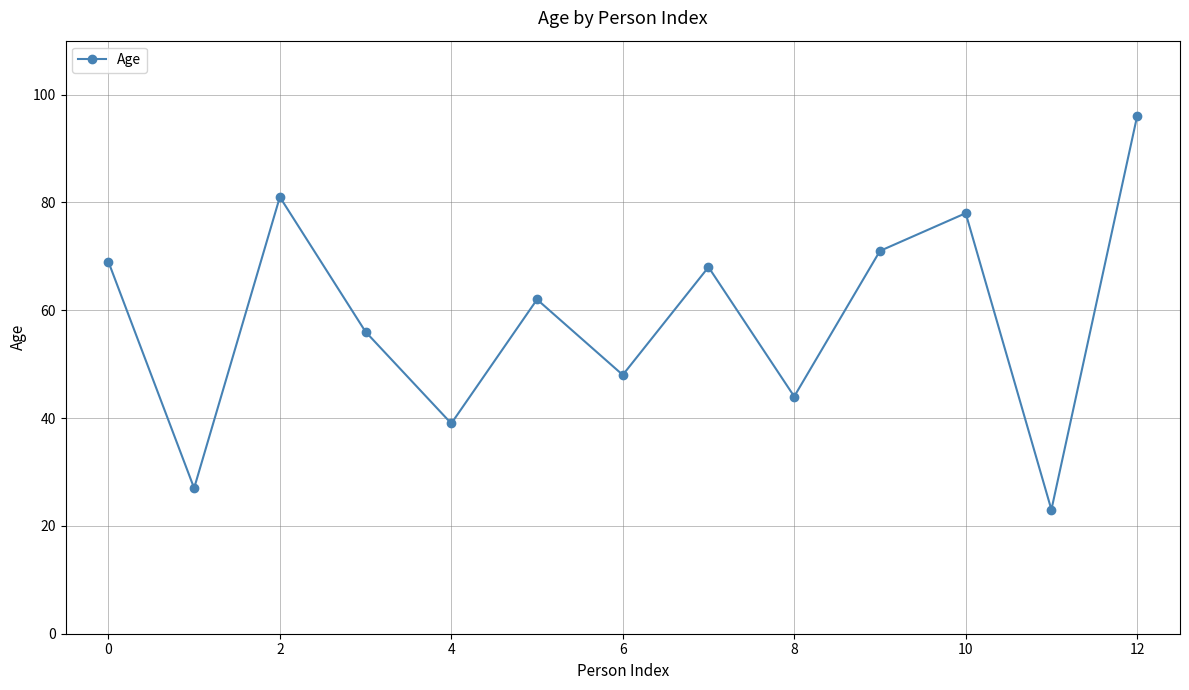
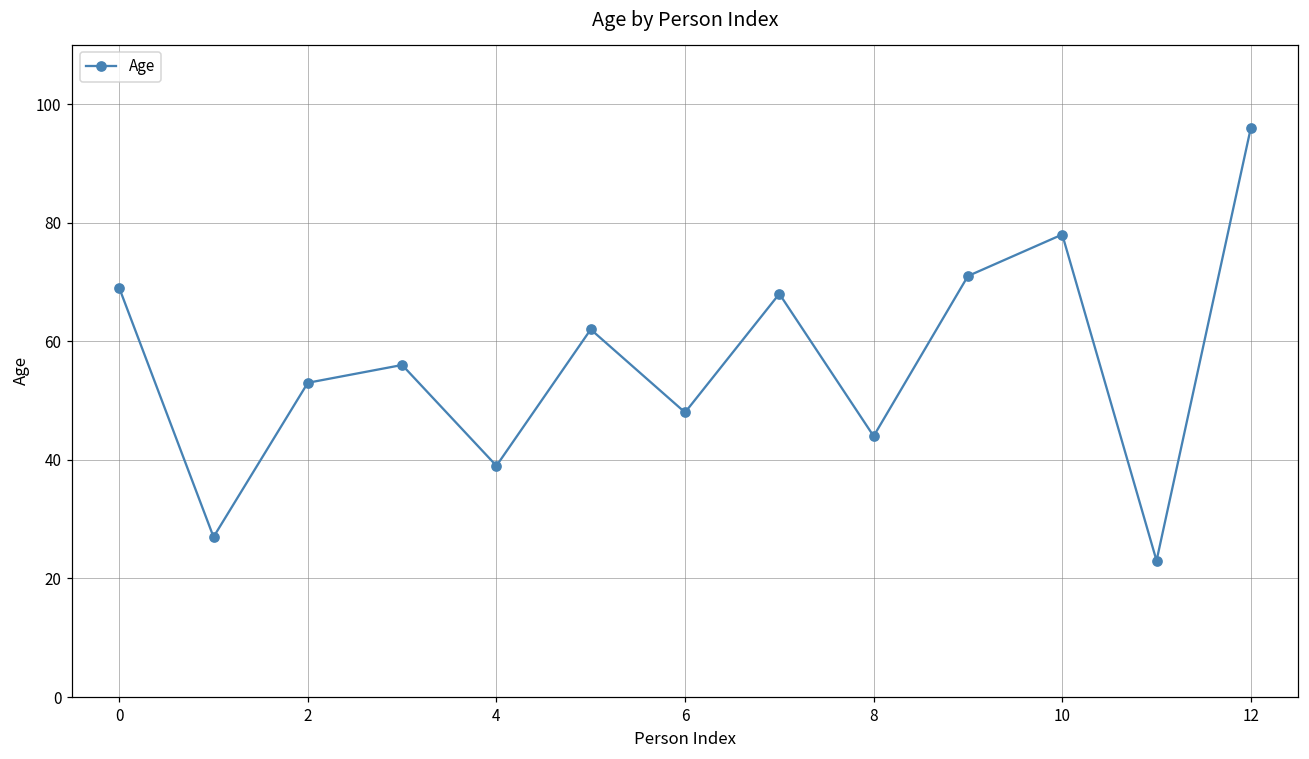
2: 81 -> 53
